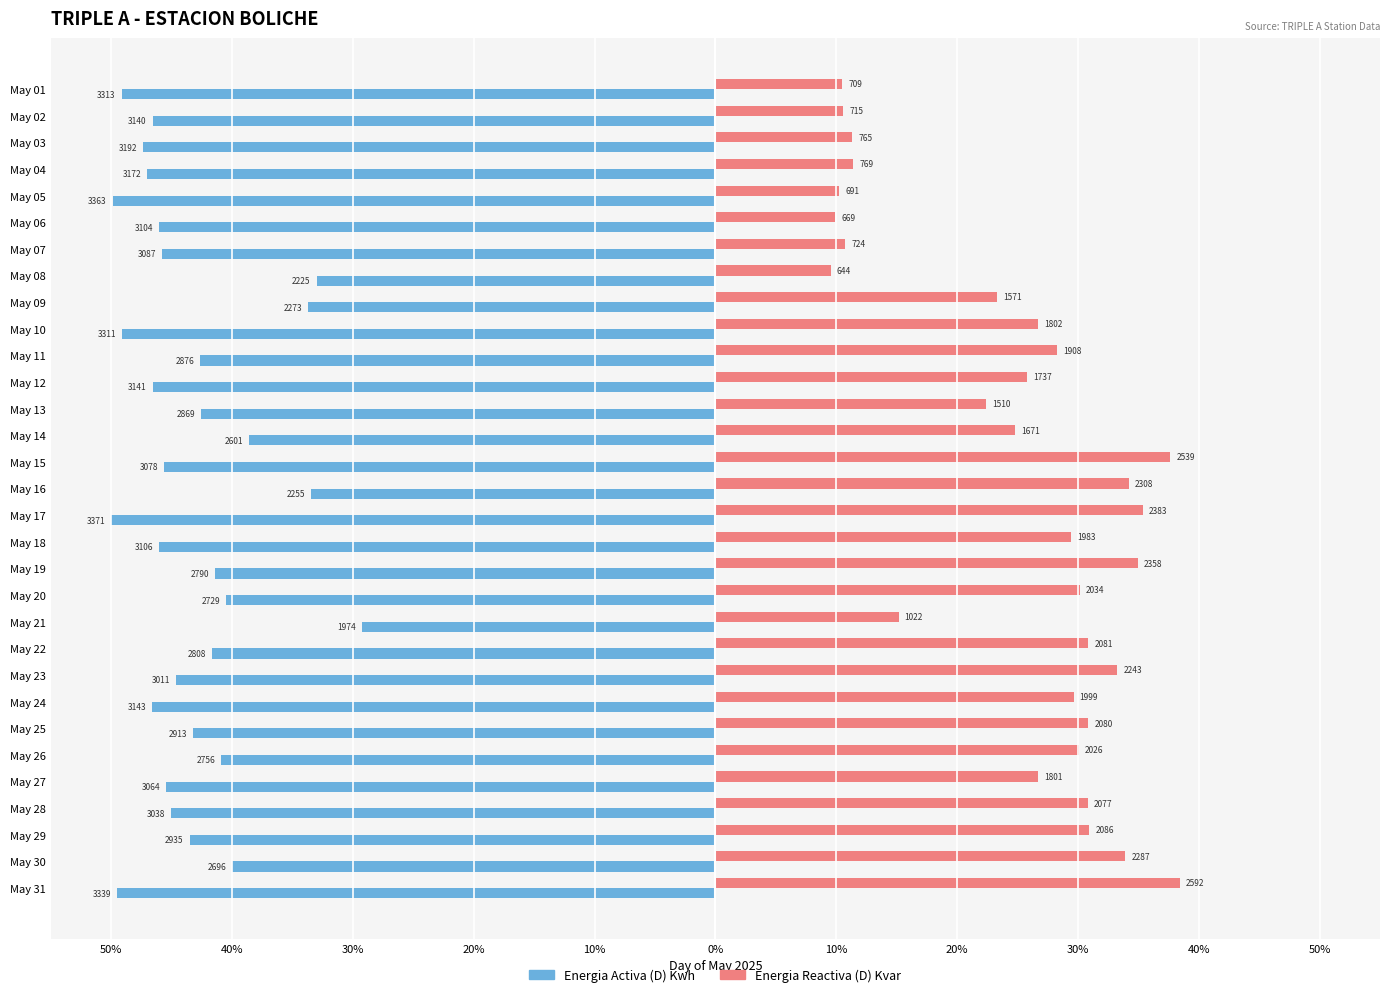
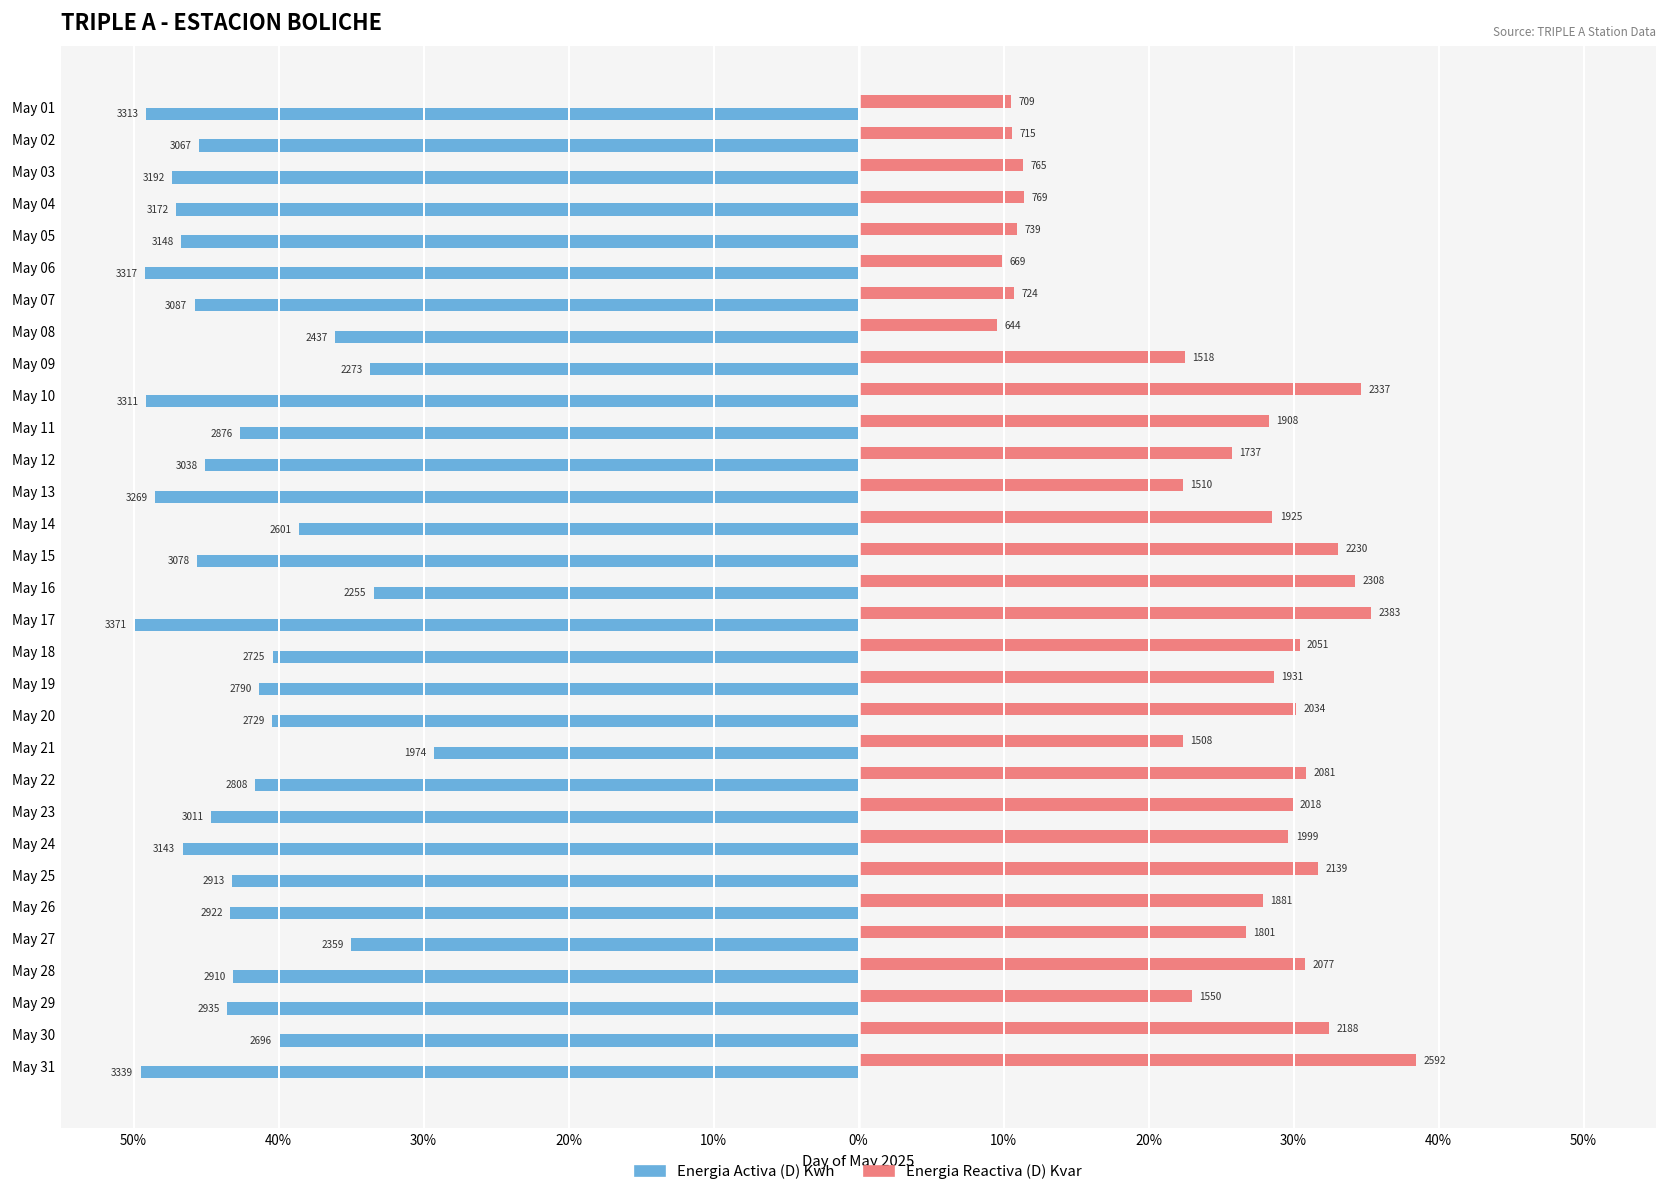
Energia Activa (D) Kwh, May 02: 3140 -> 3067
Energia Reactiva (D) Kvar, May 05: 691 -> 739
Energia Activa (D) Kwh, May 05: 3363 -> 3148
Energia Activa (D) Kwh, May 06: 3104 -> 3317
Energia Activa (D) Kwh, May 08: 2225 -> 2437
Energia Reactiva (D) Kvar, May 09: 1571 -> 1518
Energia Reactiva (D) Kvar, May 10: 1802 -> 2337
Energia Activa (D) Kwh, May 12: 3141 -> 3038
Energia Activa (D) Kwh, May 13: 2869 -> 3269
Energia Reactiva (D) Kvar, May 14: 1671 -> 1925
Energia Reactiva (D) Kvar, May 15: 2539 -> 2230
Energia Reactiva (D) Kvar, May 18: 1983 -> 2051
Energia Activa (D) Kwh, May 18: 3106 -> 2725
Energia Reactiva (D) Kvar, May 19: 2358 -> 1931
Energia Reactiva (D) Kvar, May 21: 1022 -> 1508
Energia Reactiva (D) Kvar, May 23: 2243 -> 2018
Energia Reactiva (D) Kvar, May 25: 2080 -> 2139
Energia Reactiva (D) Kvar, May 26: 2026 -> 1881
Energia Activa (D) Kwh, May 26: 2756 -> 2922
Energia Activa (D) Kwh, May 27: 3064 -> 2359
Energia Activa (D) Kwh, May 28: 3038 -> 2910
Energia Reactiva (D) Kvar, May 29: 2086 -> 1550
Energia Reactiva (D) Kvar, May 30: 2287 -> 2188
